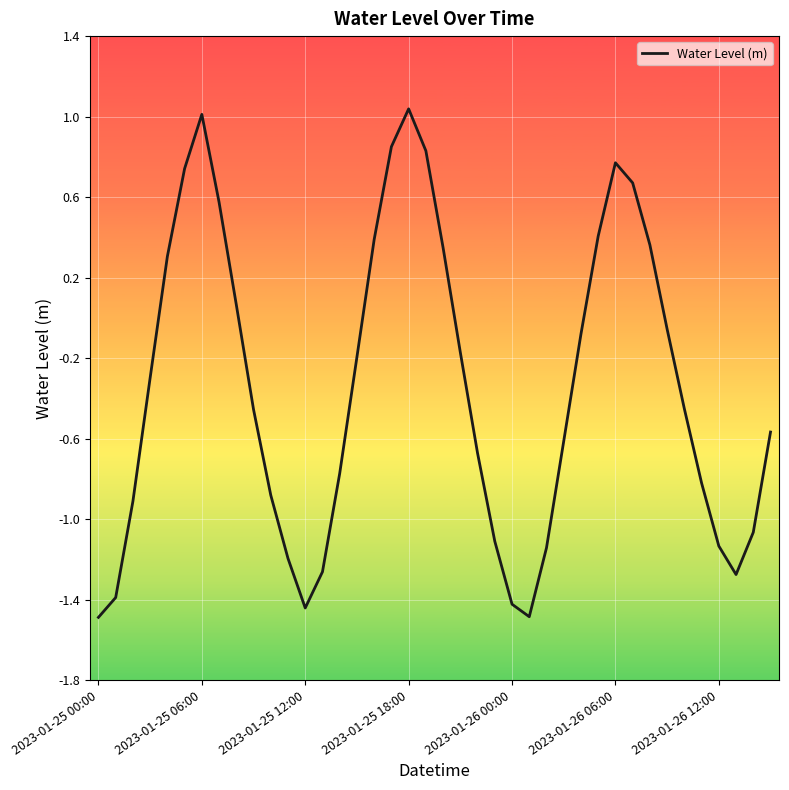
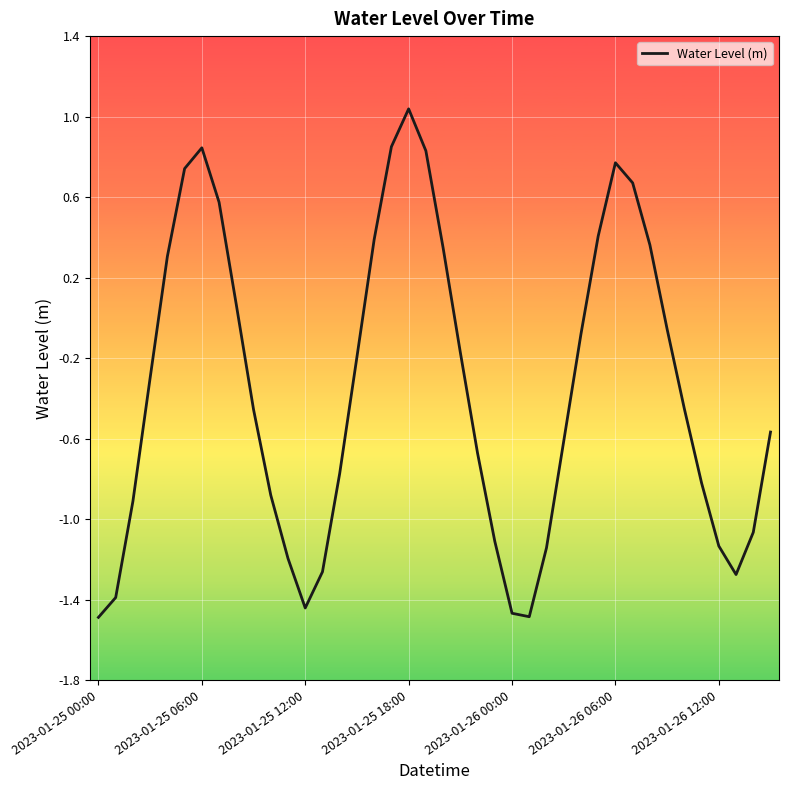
2023-01-25 06:00: 1.01 -> 0.85
2023-01-26 00:00: -1.42 -> -1.47
